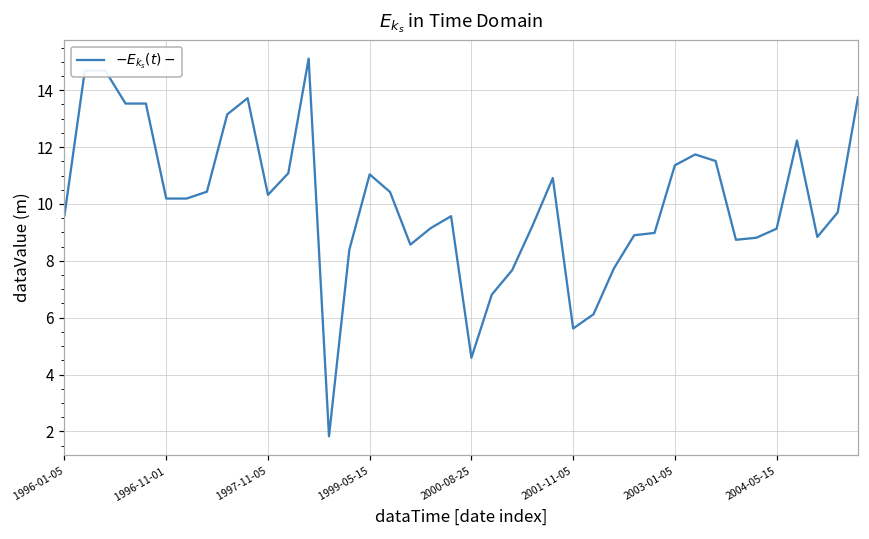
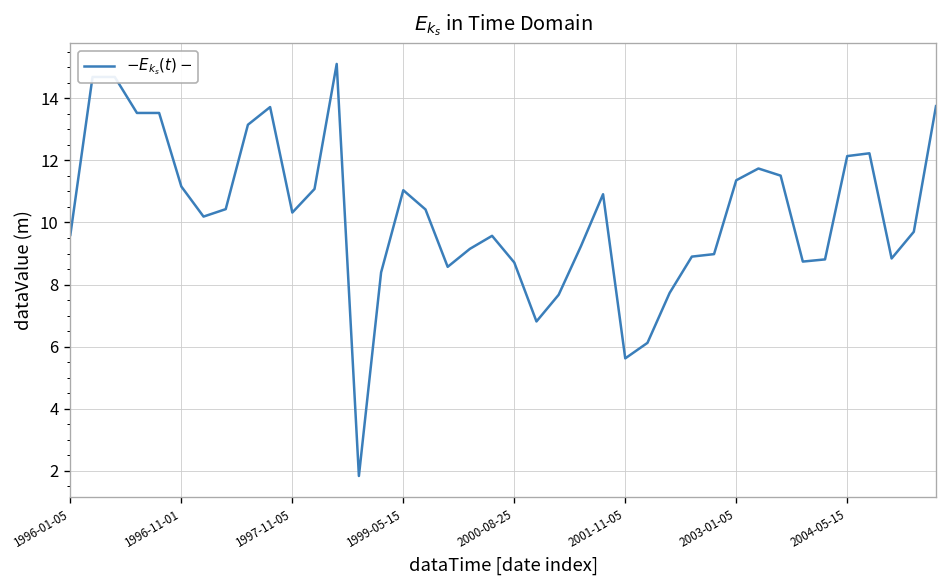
1996-11-01: 10.2 -> 11.2
2000-08-25: 4.6 -> 8.7
2004-05-15: 9.1 -> 12.1
